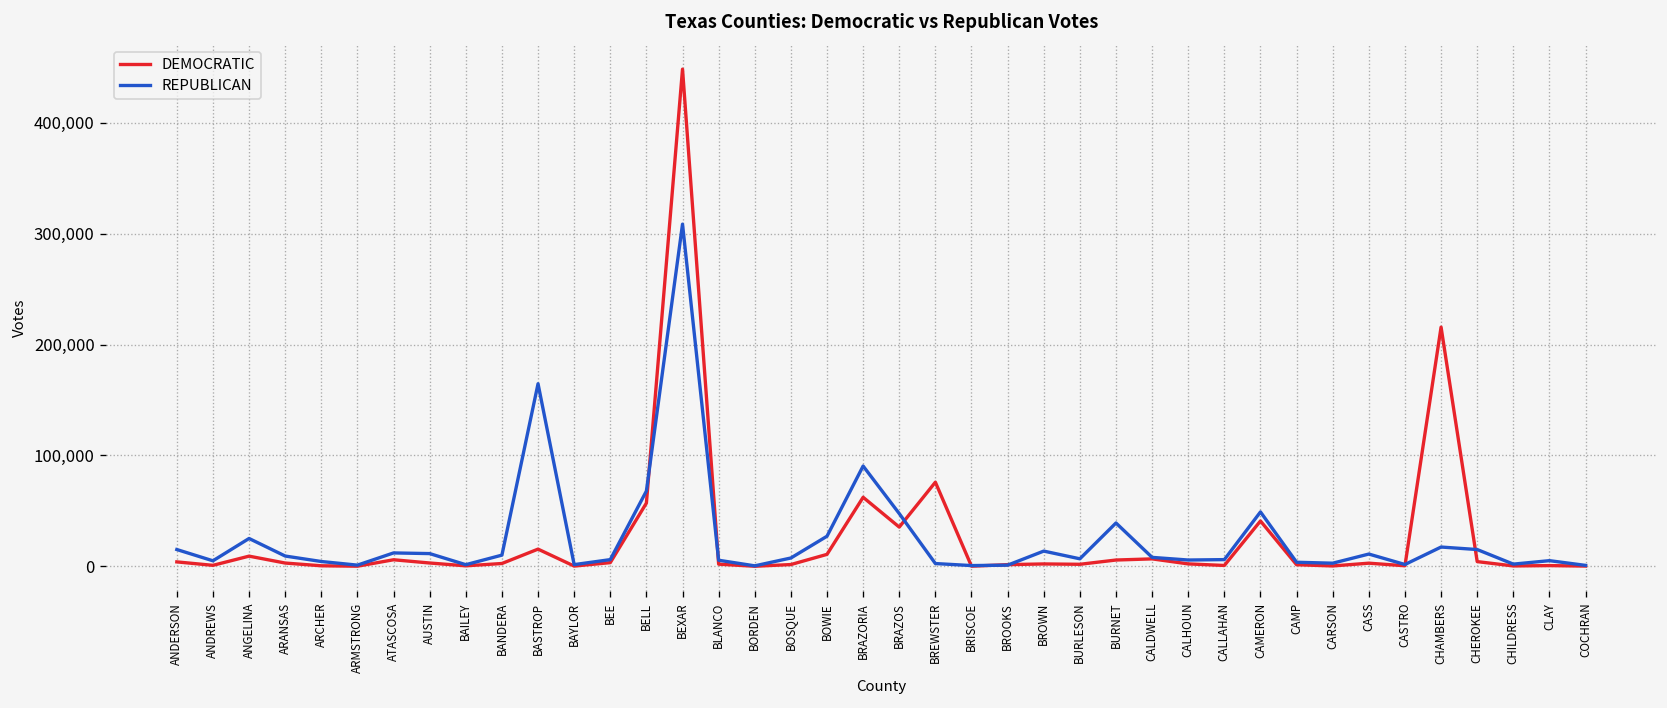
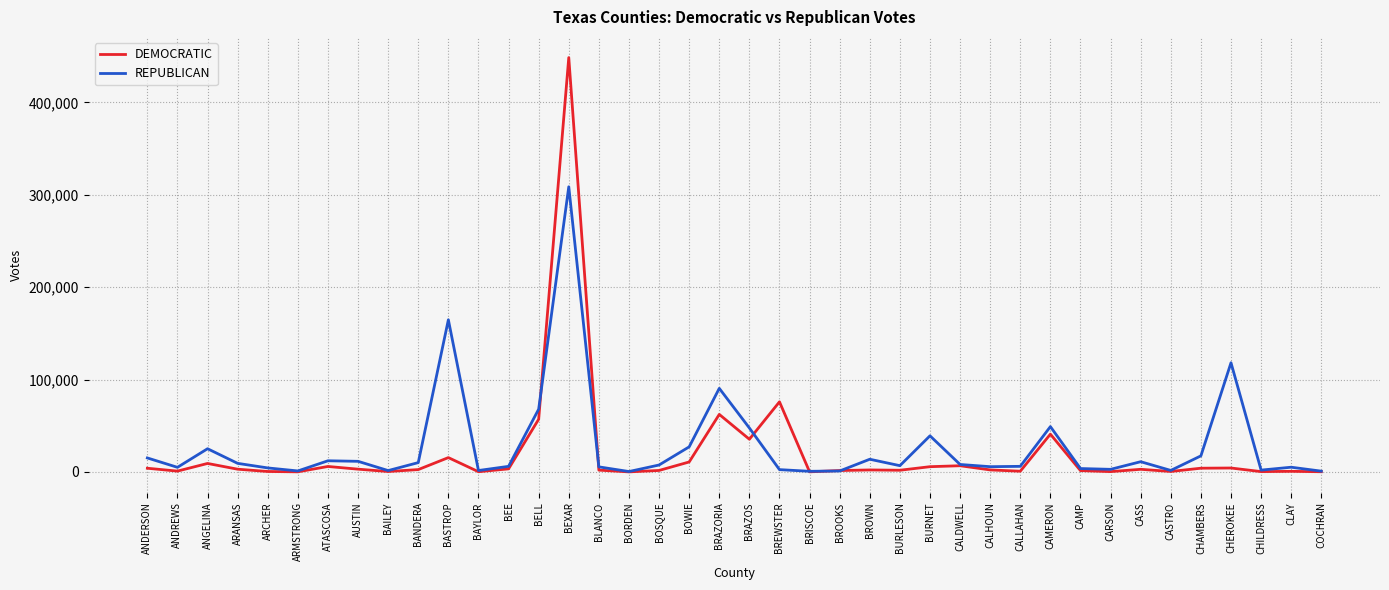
DEMOCRATIC, CHAMBERS: 220,000 -> 0
REPUBLICAN, CHEROKEE: 20,000 -> 120,000
